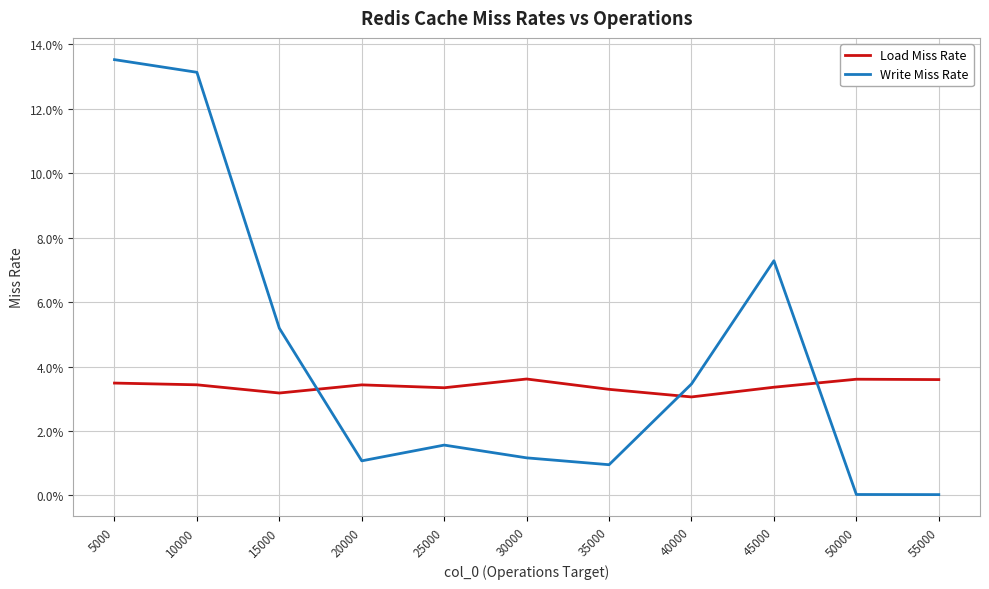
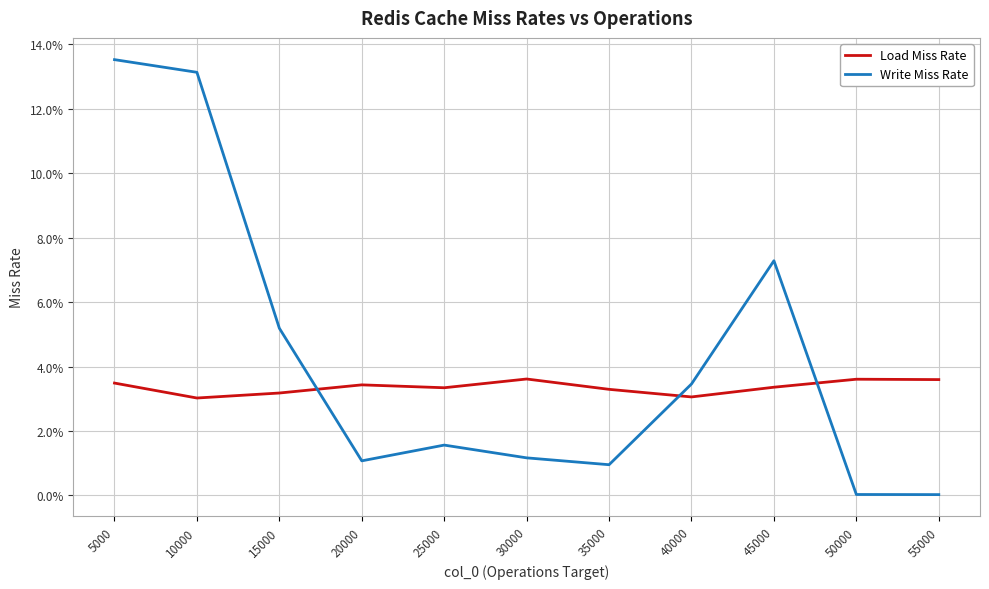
Load Miss Rate, 10000: 3.4% -> 3.0%
